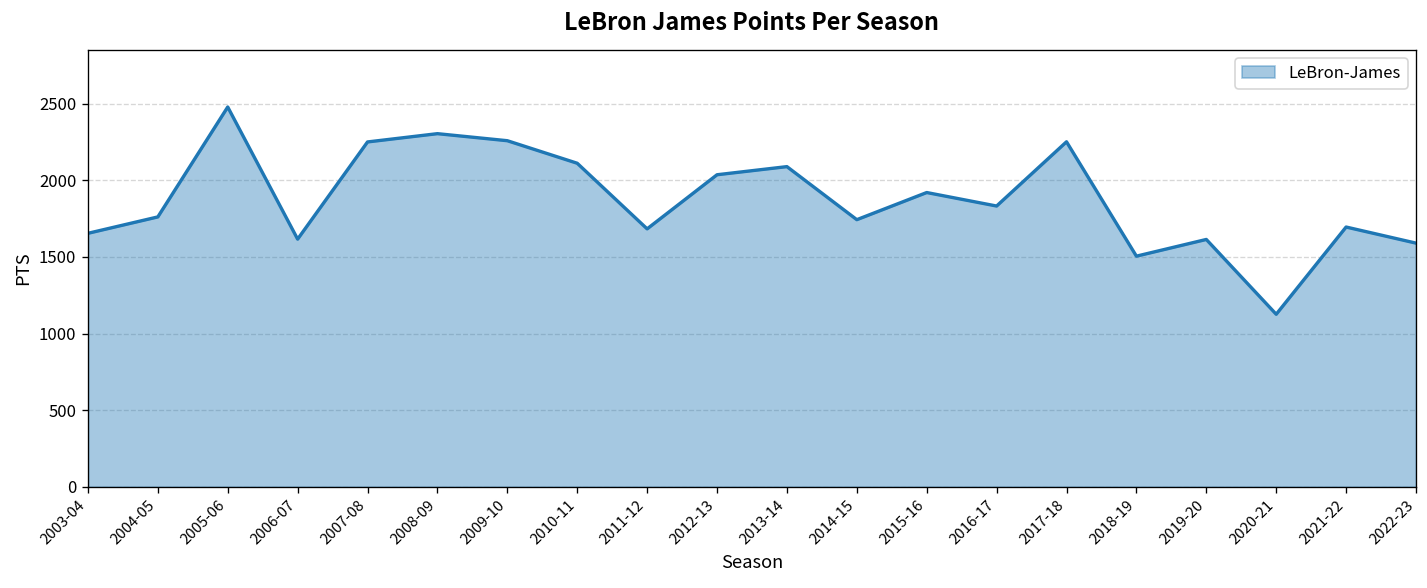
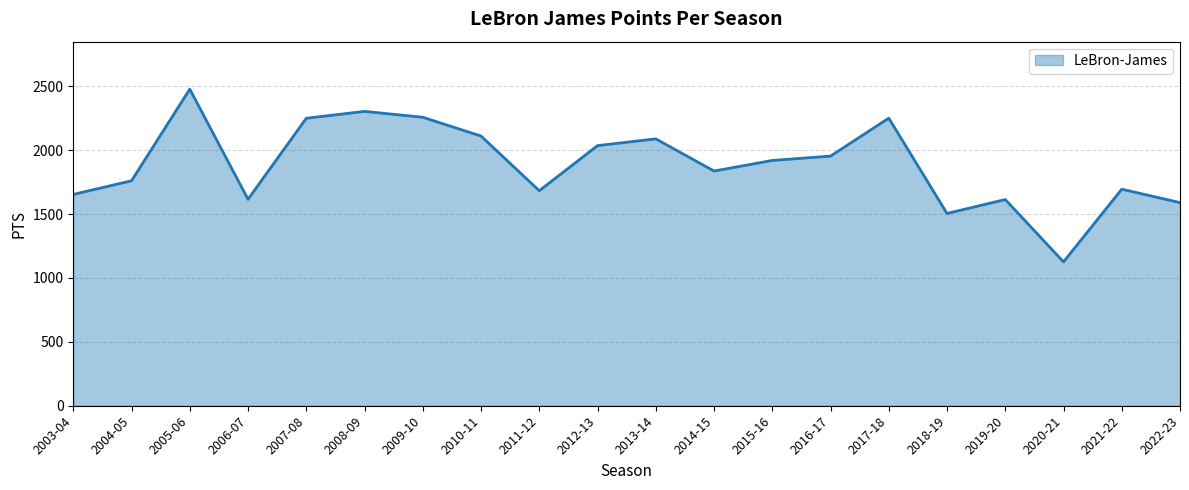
2014-15: 1740 -> 1840
2016-17: 1830 -> 1950
